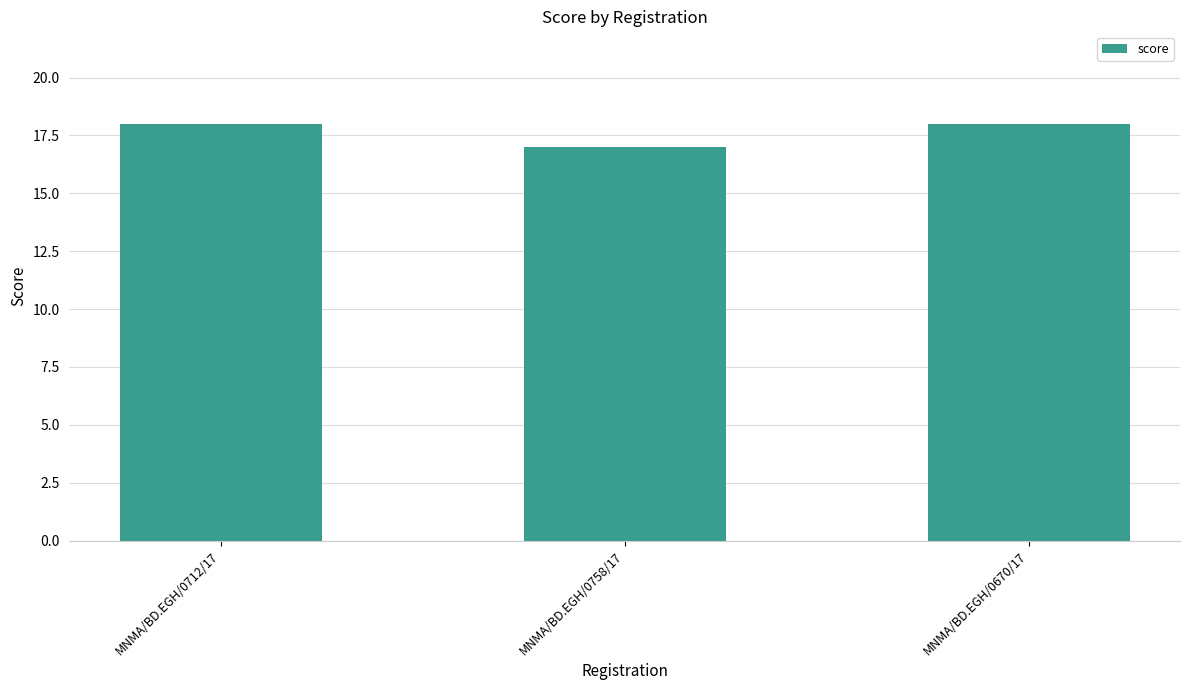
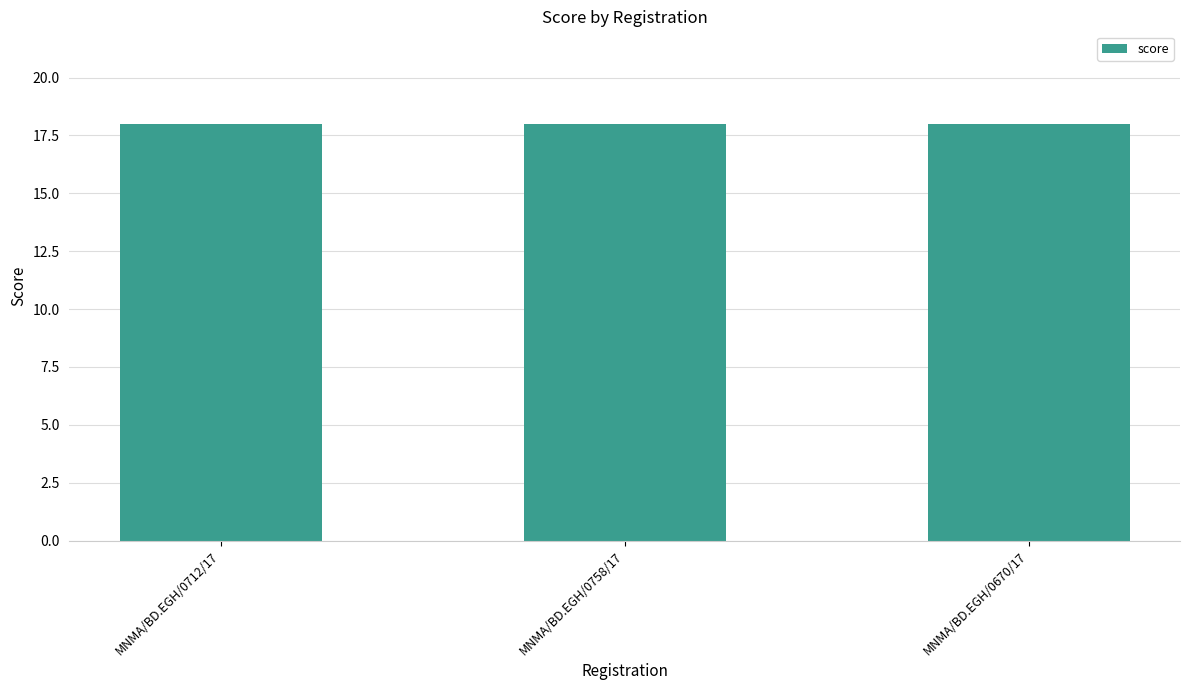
MNMA/BD.EGH/0758/17: 17 -> 18
